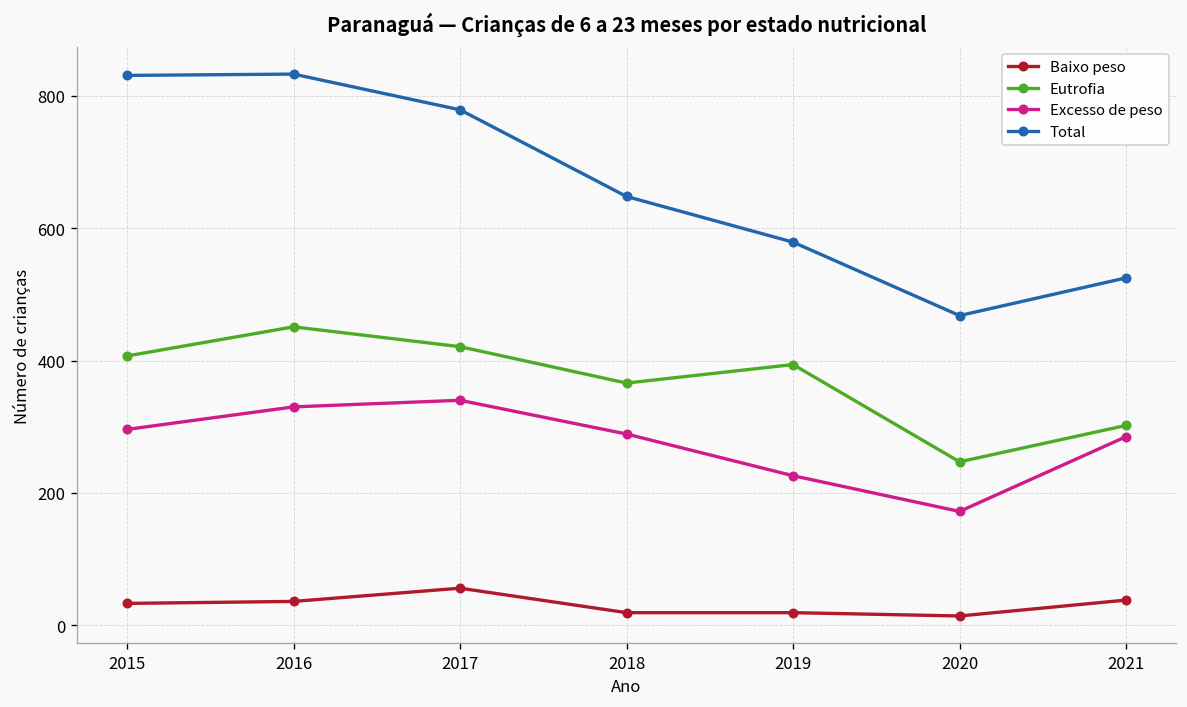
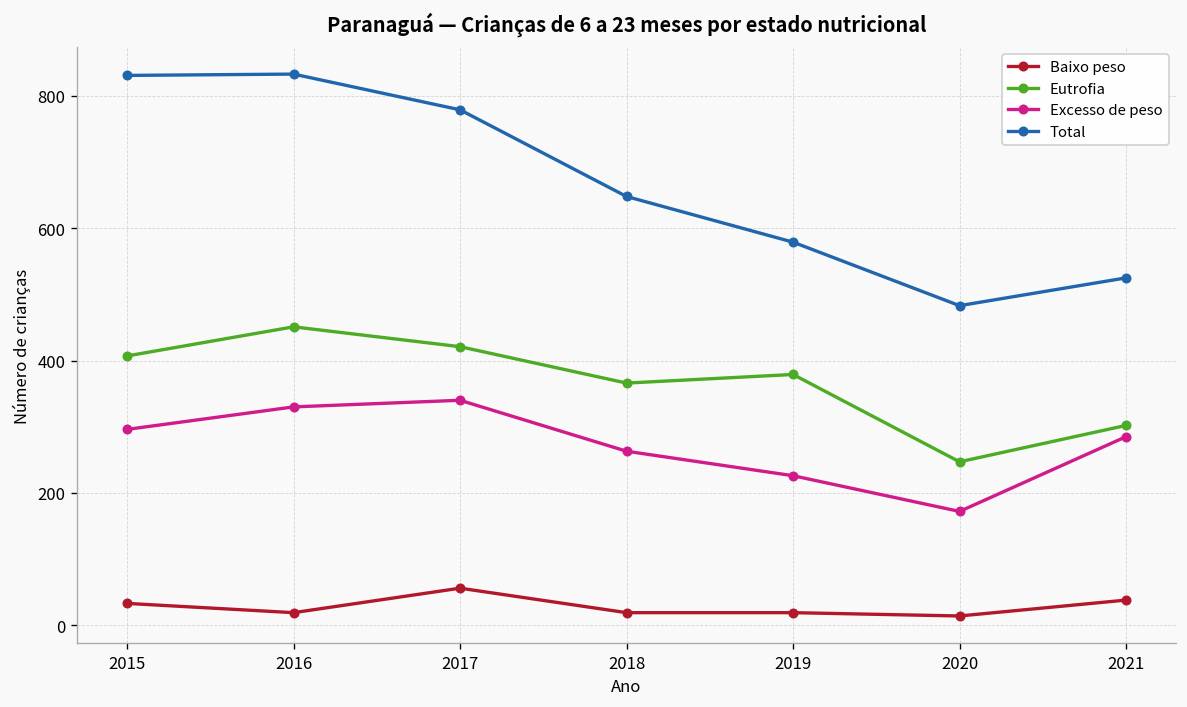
Baixo peso, 2016: 40 -> 20
Excesso de peso, 2018: 290 -> 260
Eutrofia, 2019: 390 -> 380
Total, 2020: 470 -> 480
